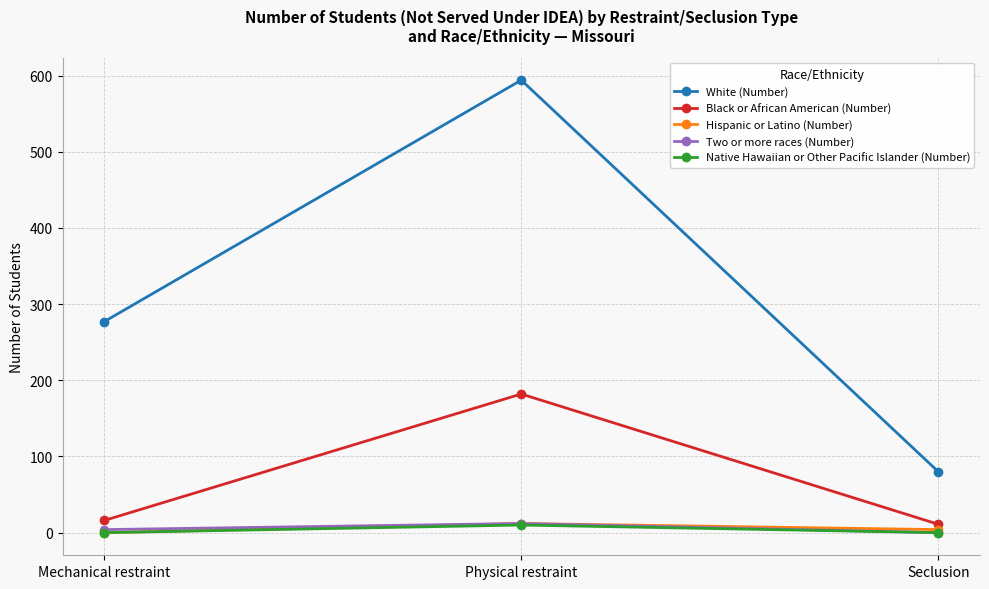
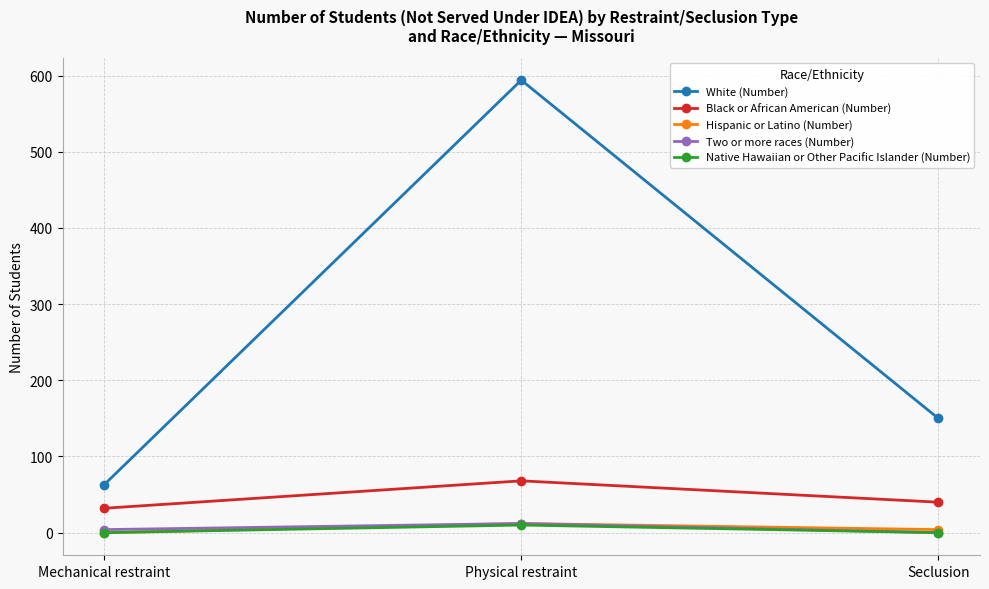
White (Number), Mechanical restraint: 280 -> 60
Black or African American (Number), Mechanical restraint: 20 -> 30
Black or African American (Number), Physical restraint: 180 -> 70
White (Number), Seclusion: 80 -> 150
Black or African American (Number), Seclusion: 10 -> 40
